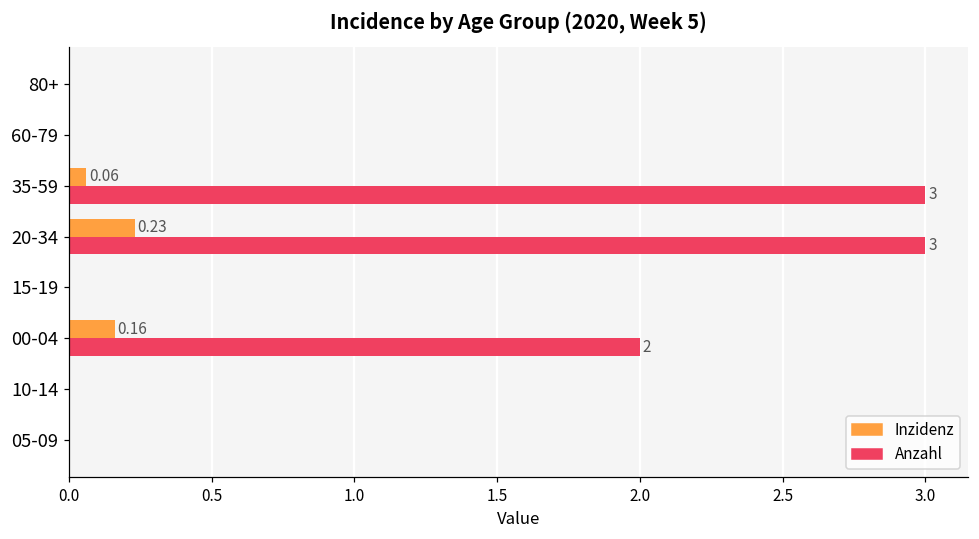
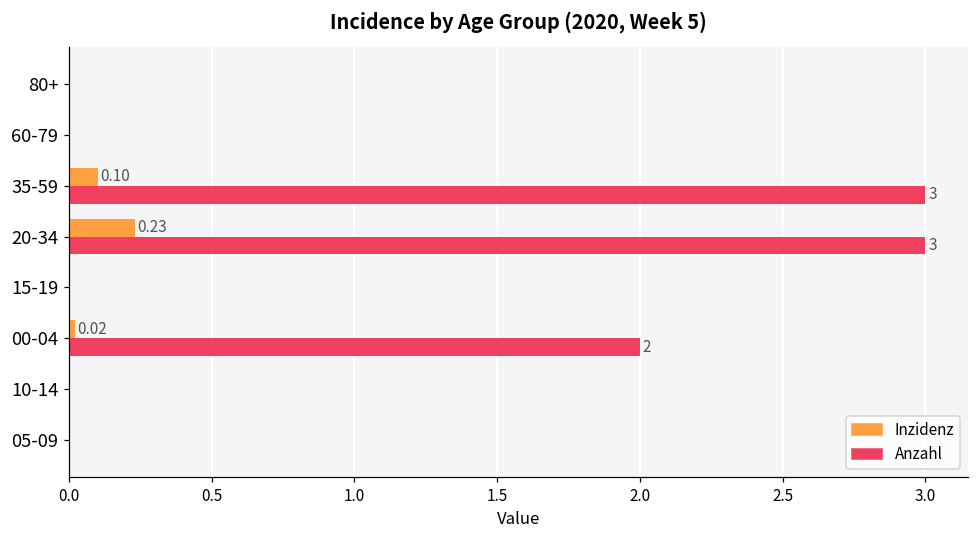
Inzidenz, 35-59: 0.06 -> 0.10
Inzidenz, 00-04: 0.16 -> 0.02
